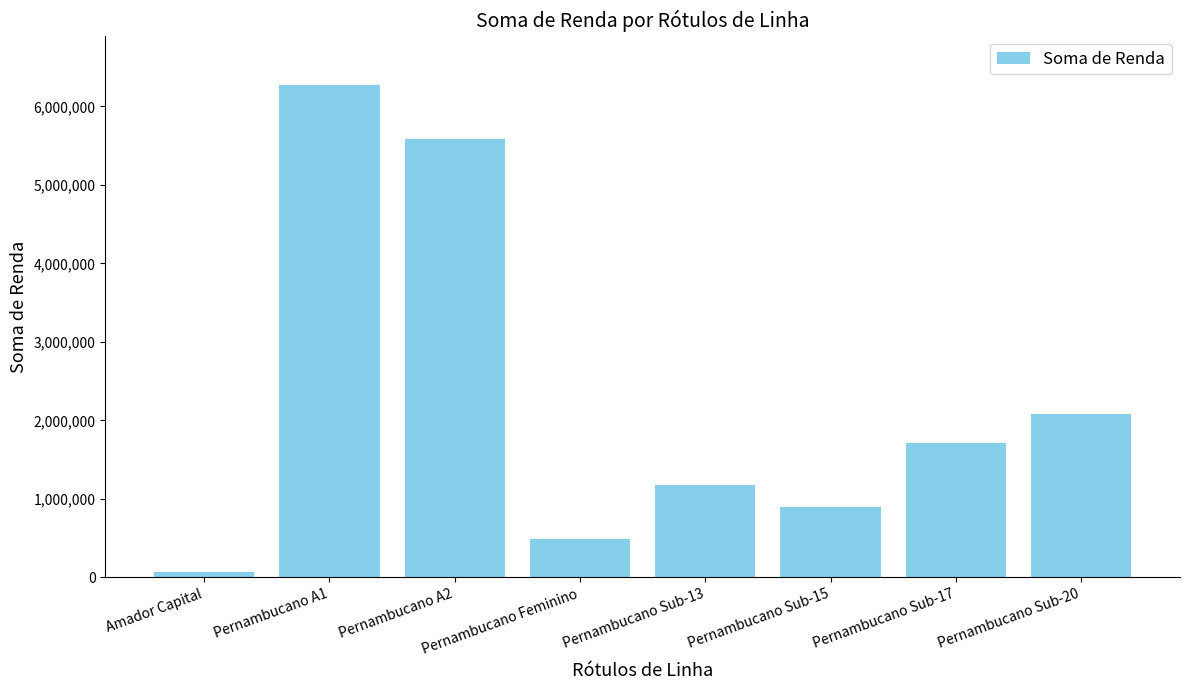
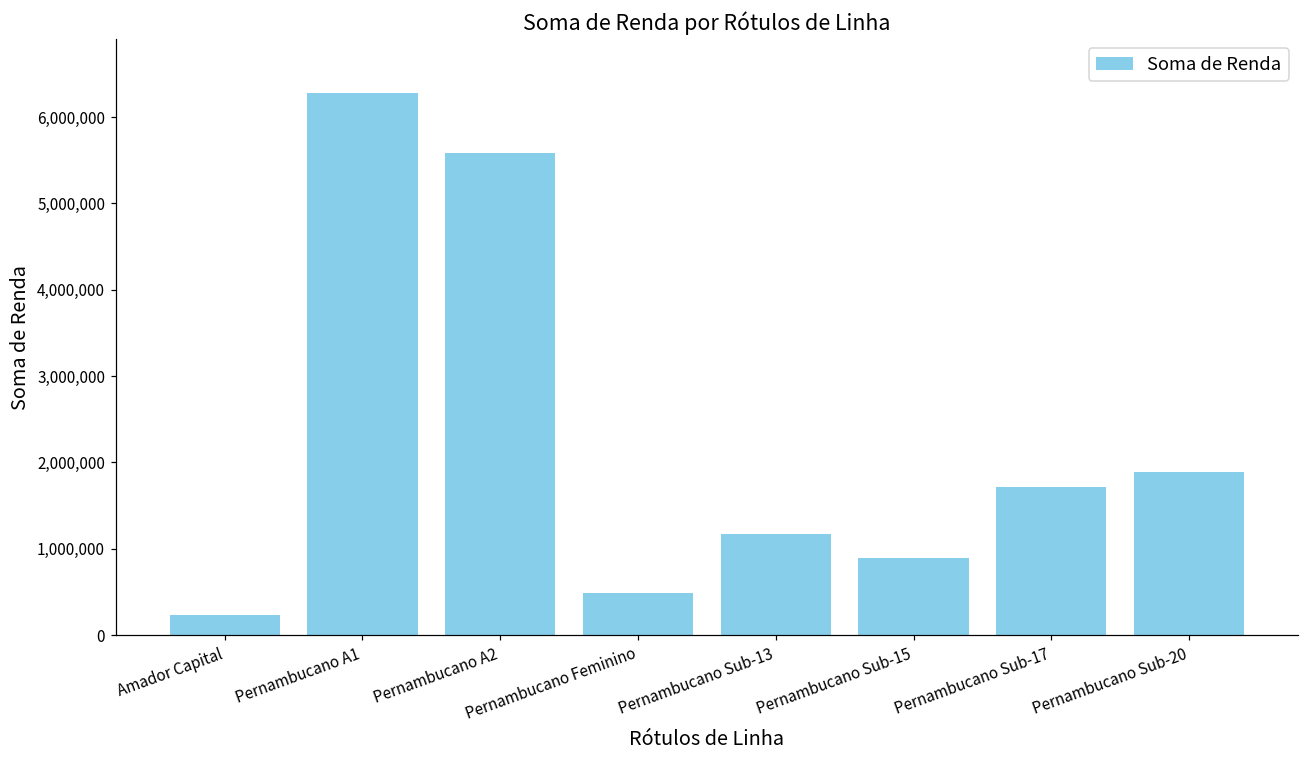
Amador Capital: 100,000 -> 200,000
Pernambucano Sub-20: 2,100,000 -> 1,900,000
